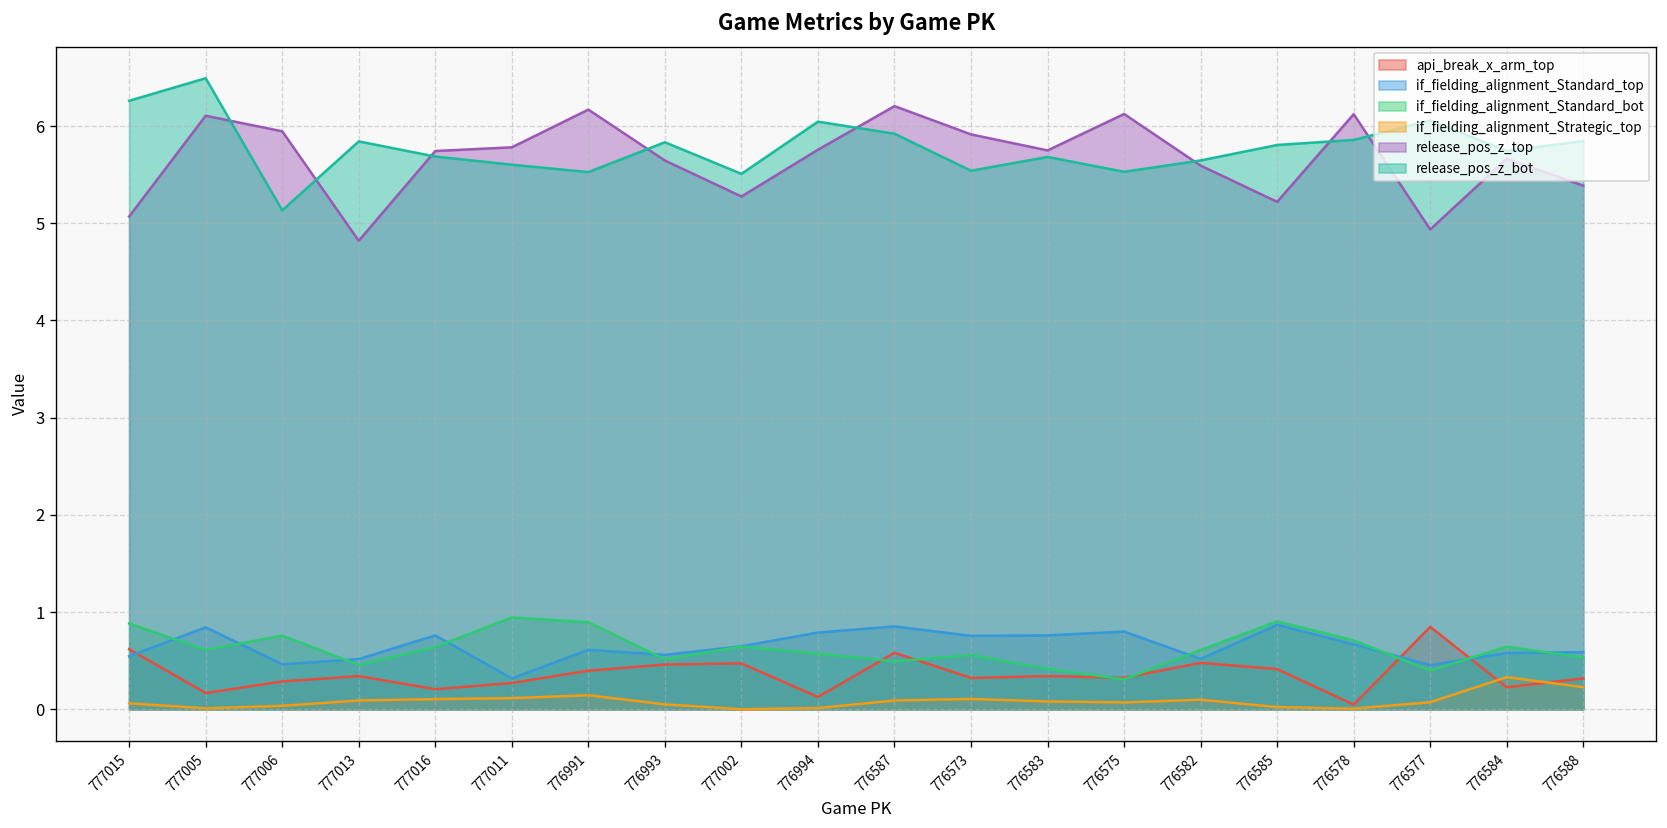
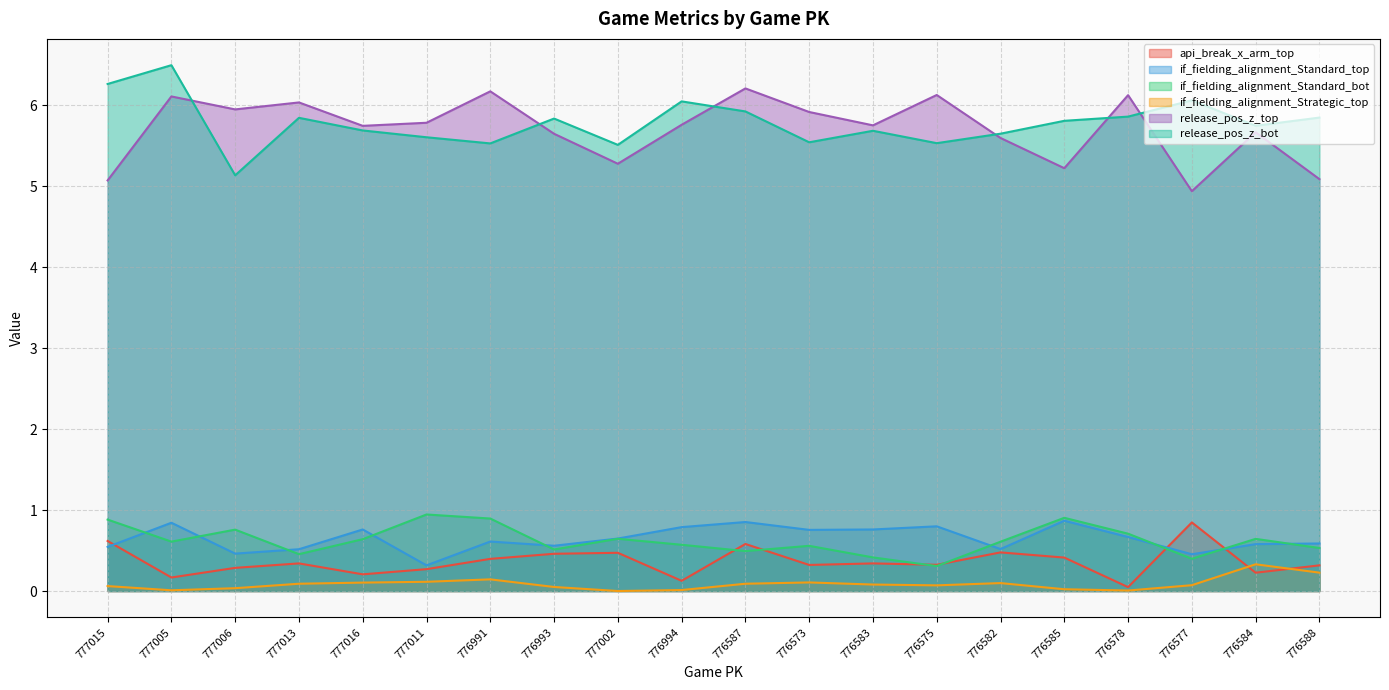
release_pos_z_top, 777013: 4.8 -> 6.0
release_pos_z_top, 776588: 5.4 -> 5.1
